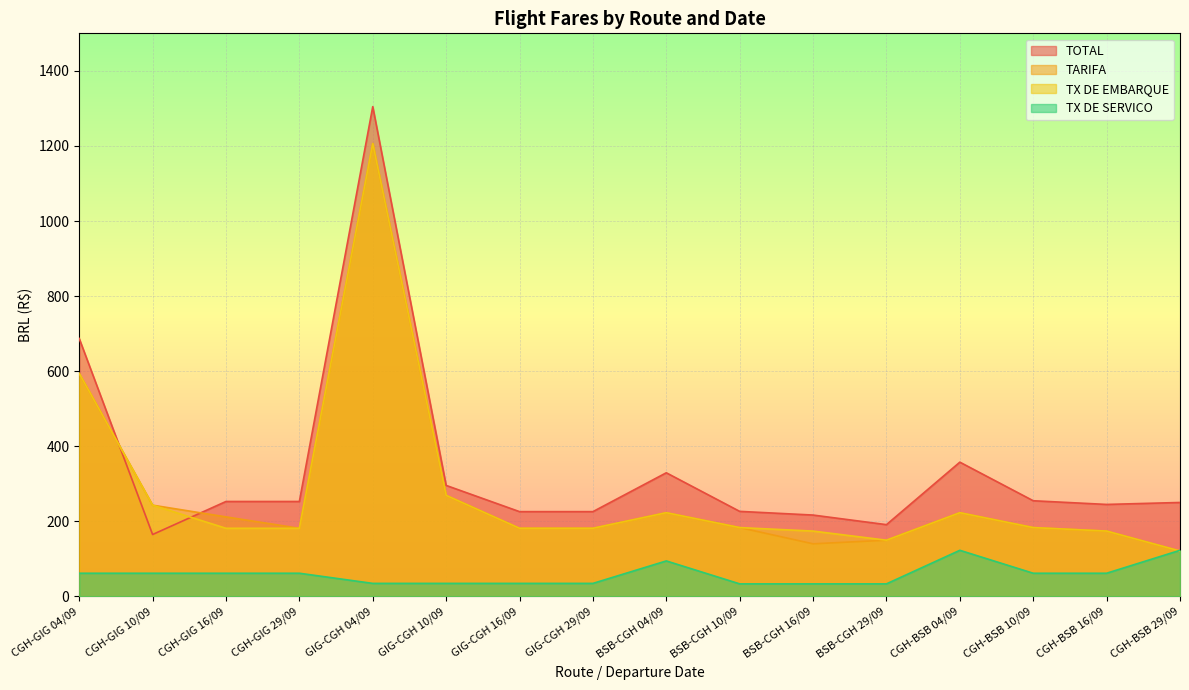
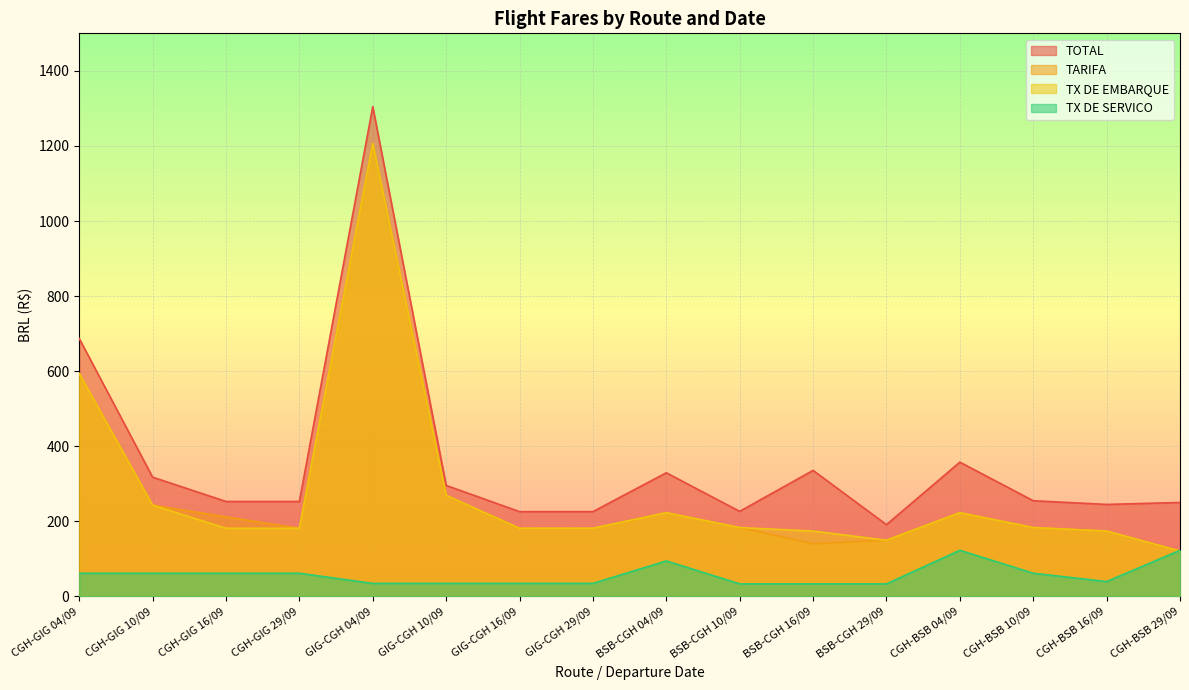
TOTAL, CGH-GIG 10/09: 170 -> 320
TOTAL, BSB-CGH 16/09: 220 -> 340
TX DE SERVICO, CGH-BSB 16/09: 60 -> 40
